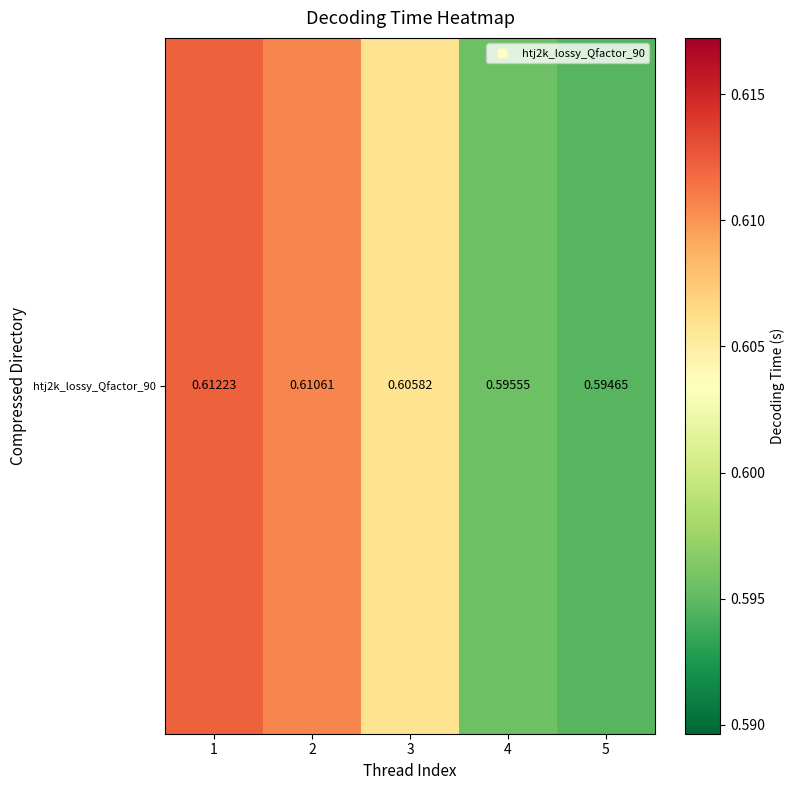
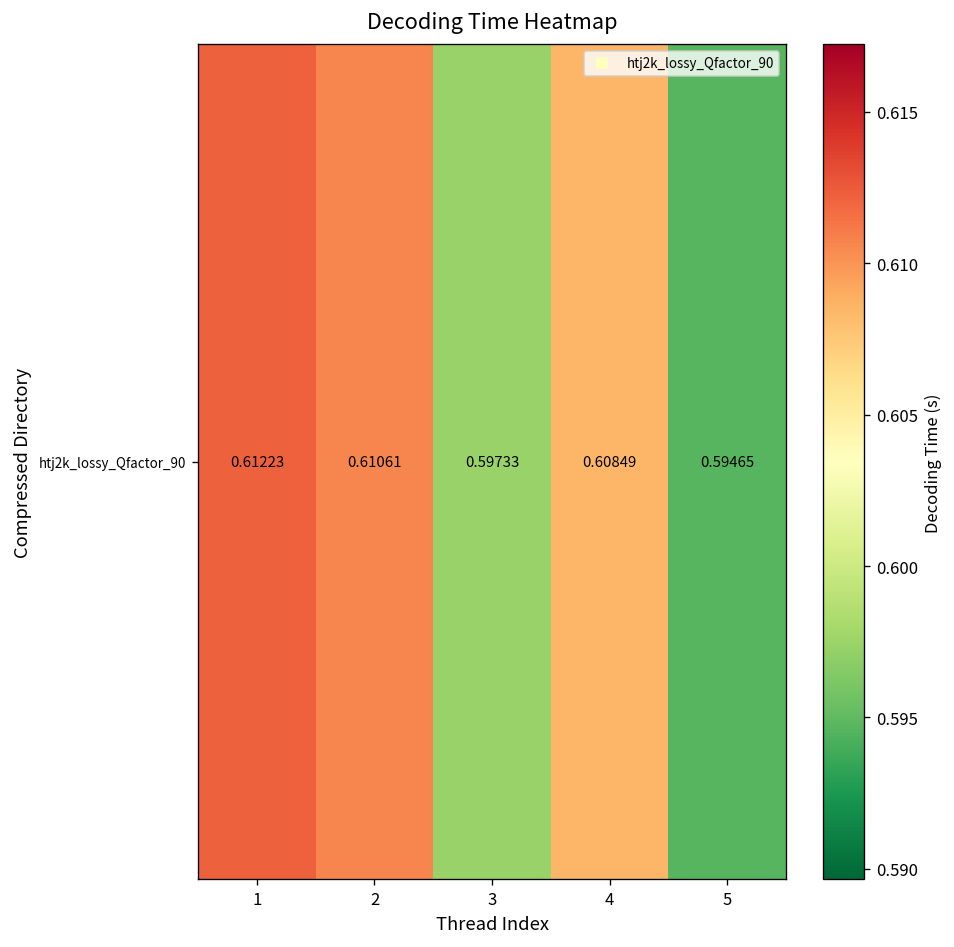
htj2k_lossy_Qfactor_90, 3: 0.60582 -> 0.59733
htj2k_lossy_Qfactor_90, 4: 0.59555 -> 0.60849
